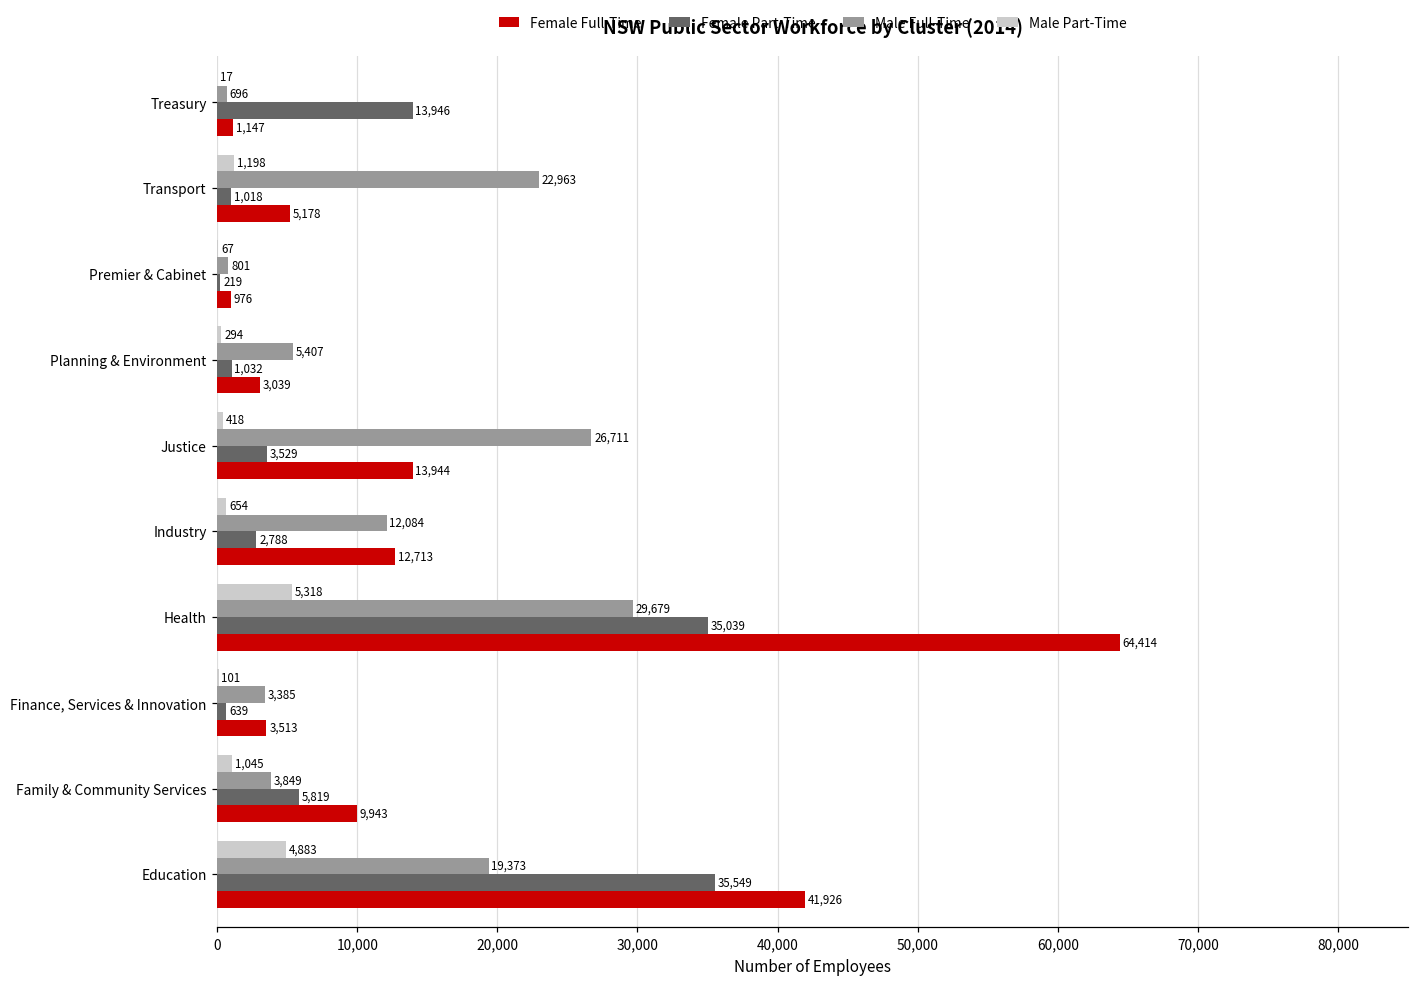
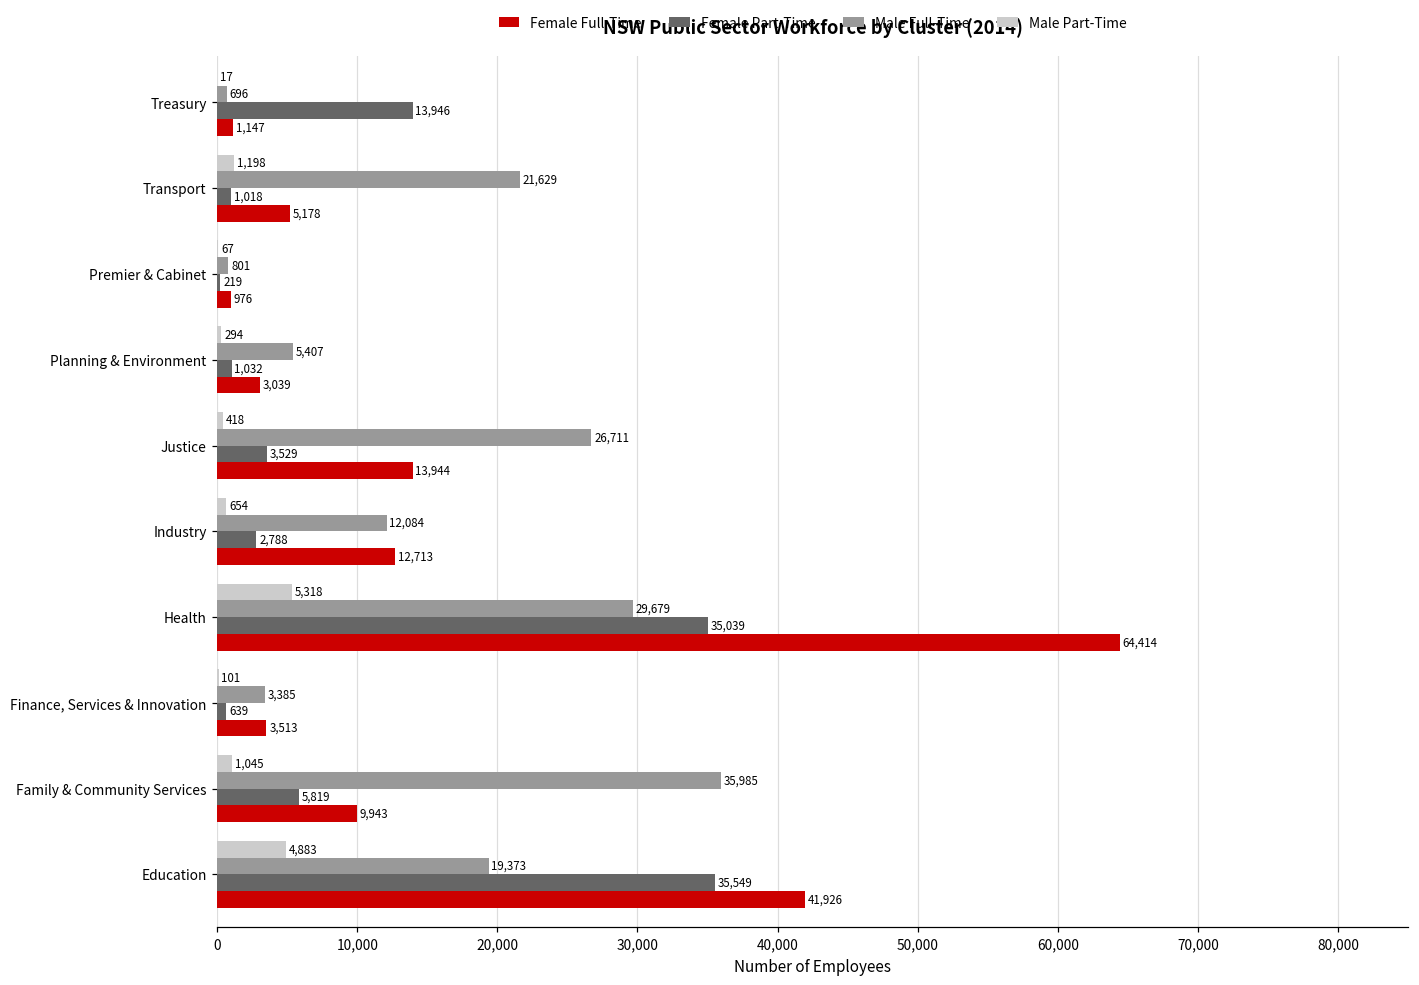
Male Full-Time, Transport: 22,963 -> 21,629
Male Full-Time, Family & Community Services: 3,849 -> 35,985
